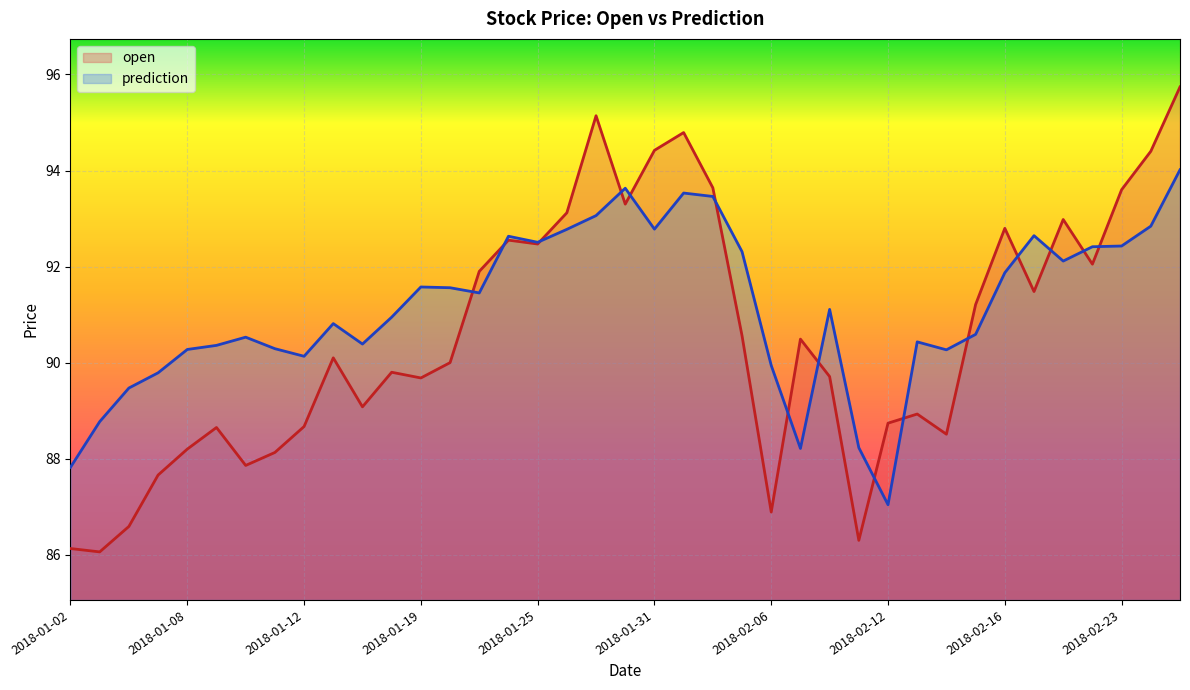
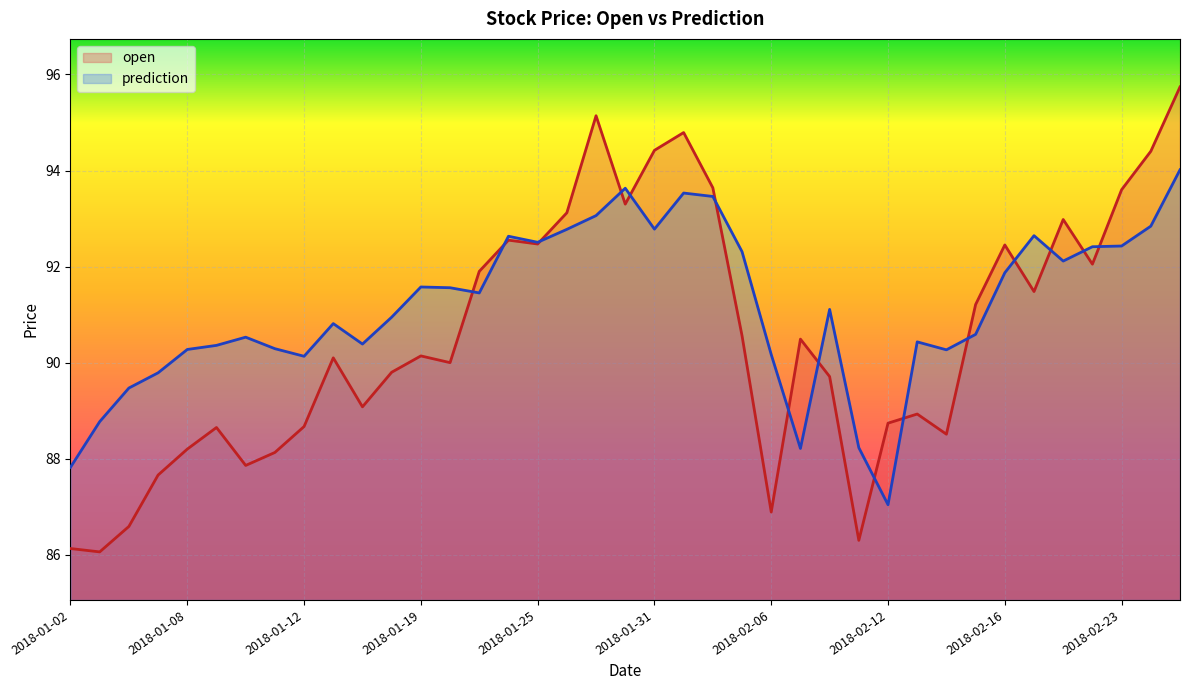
open, 2018-01-19: 89.7 -> 90.1
prediction, 2018-02-06: 89.9 -> 90.2
open, 2018-02-16: 92.8 -> 92.4
